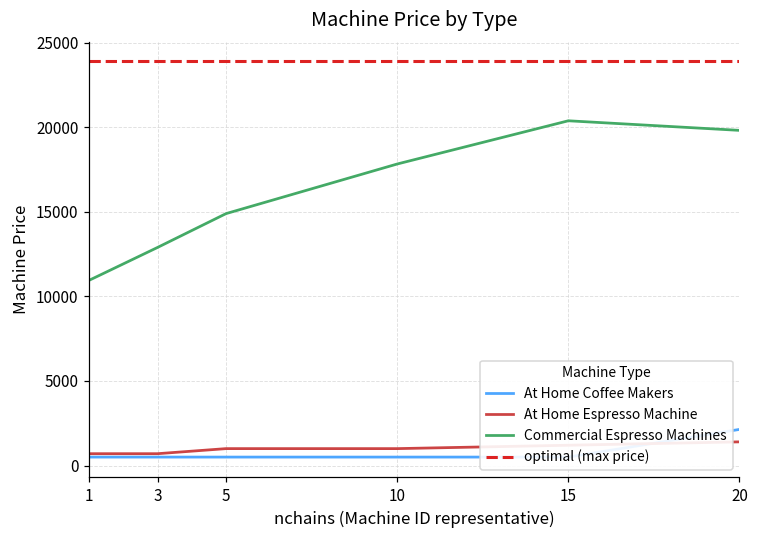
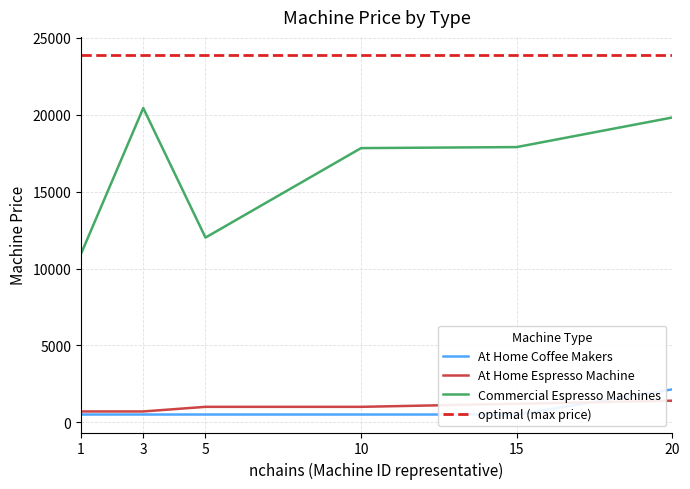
Commercial Espresso Machines, 3: 12900 -> 20400
Commercial Espresso Machines, 5: 14900 -> 12000
Commercial Espresso Machines, 15: 20400 -> 17900
